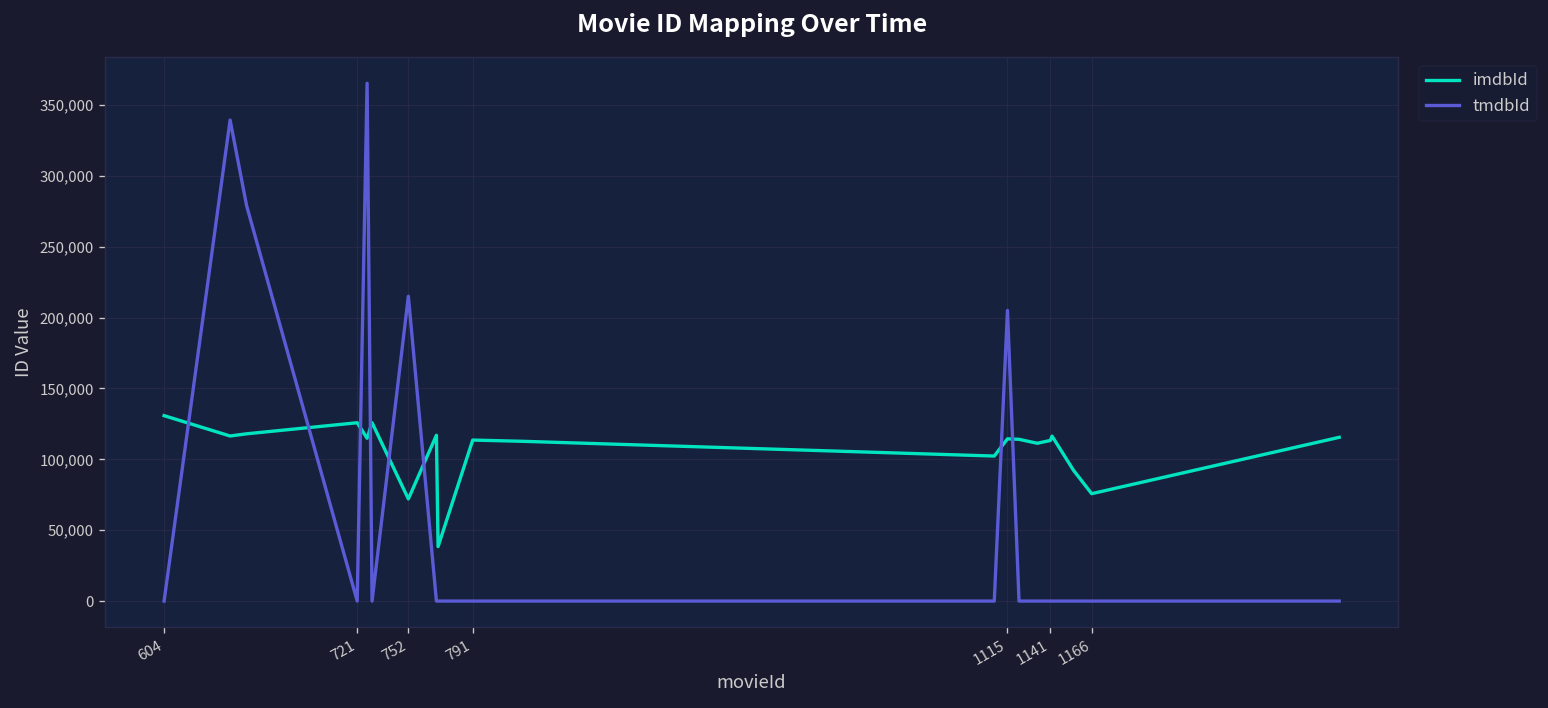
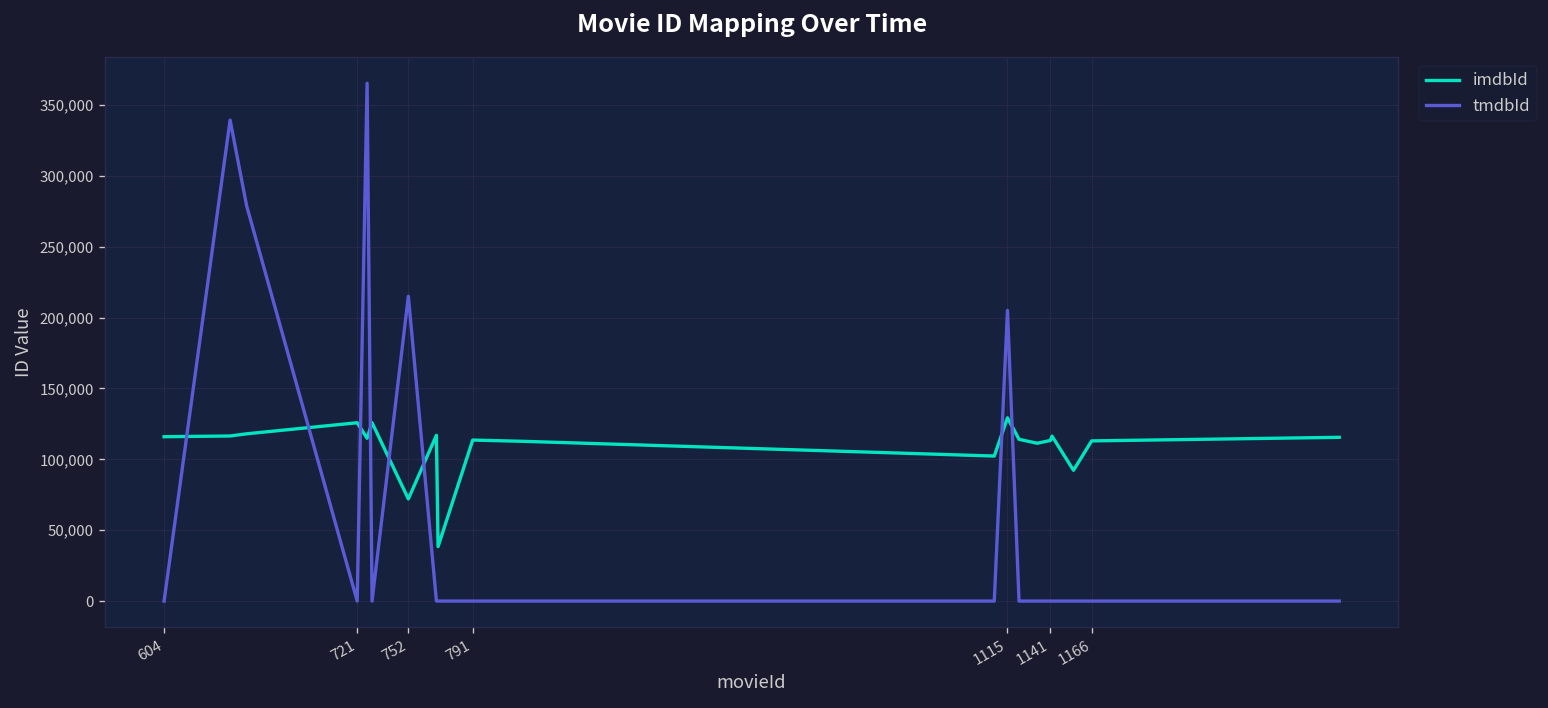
imdbId, 604: 131,000 -> 116,000
imdbId, 1115: 114,000 -> 129,000
imdbId, 1166: 76,000 -> 113,000
